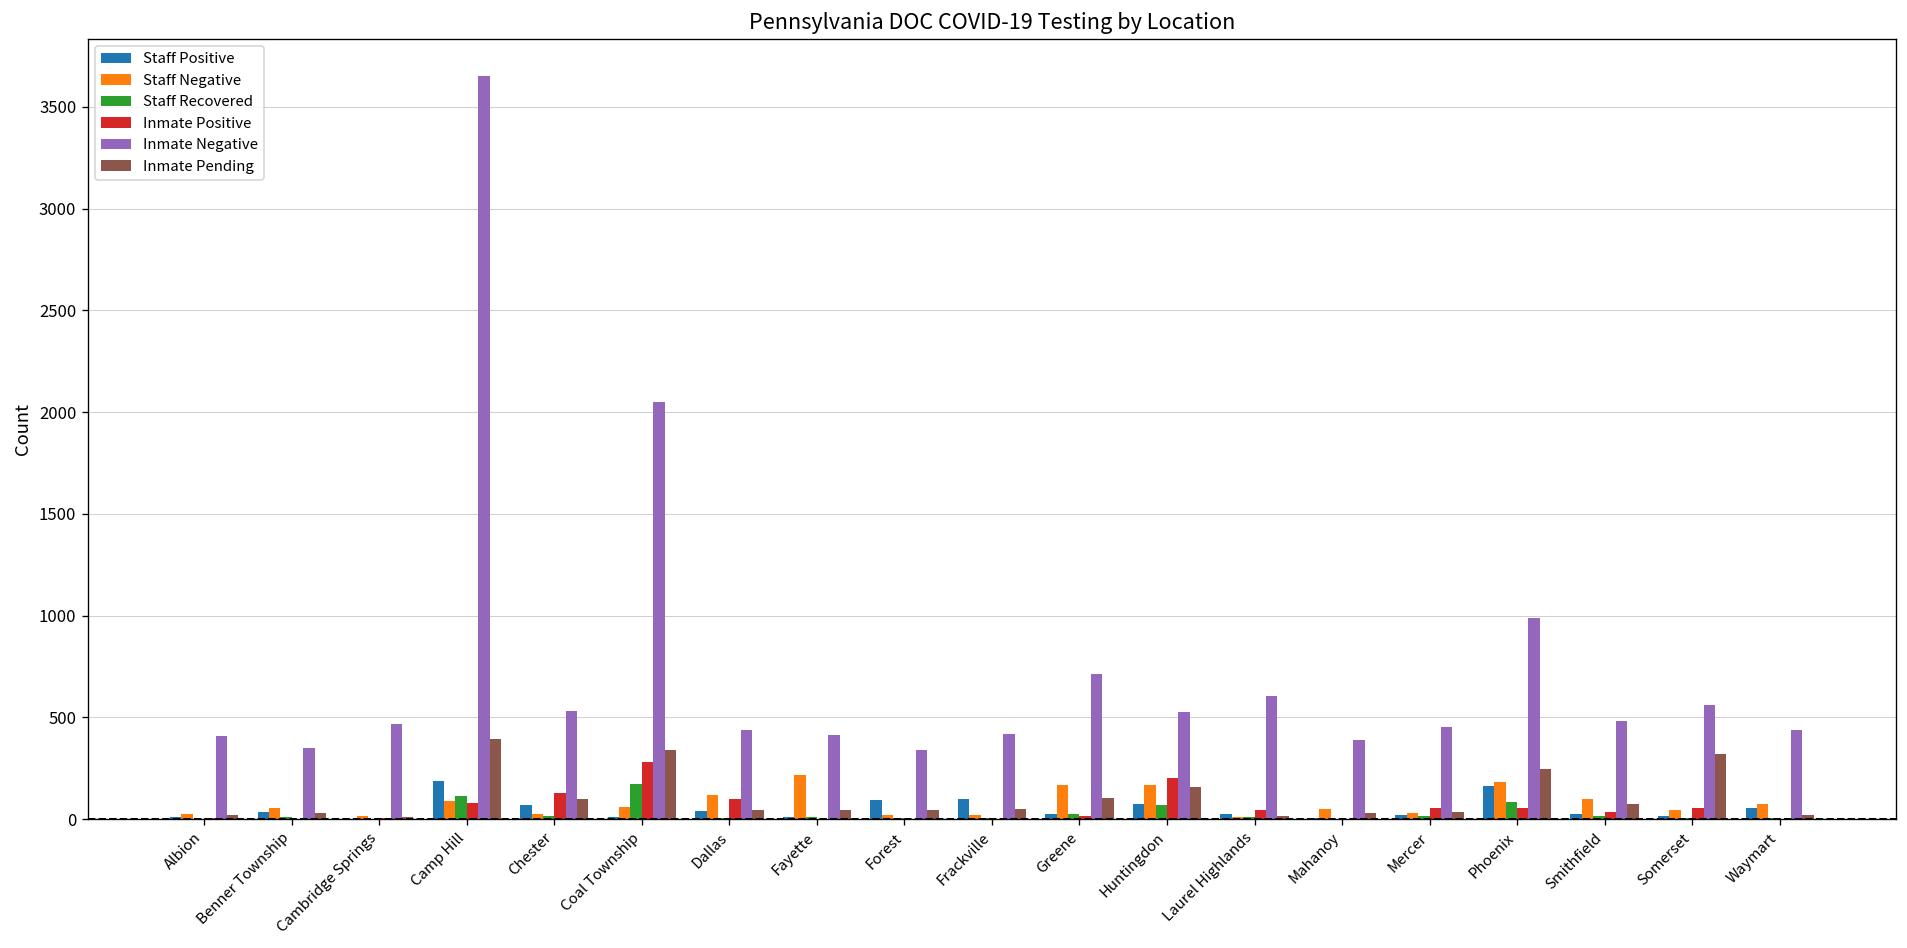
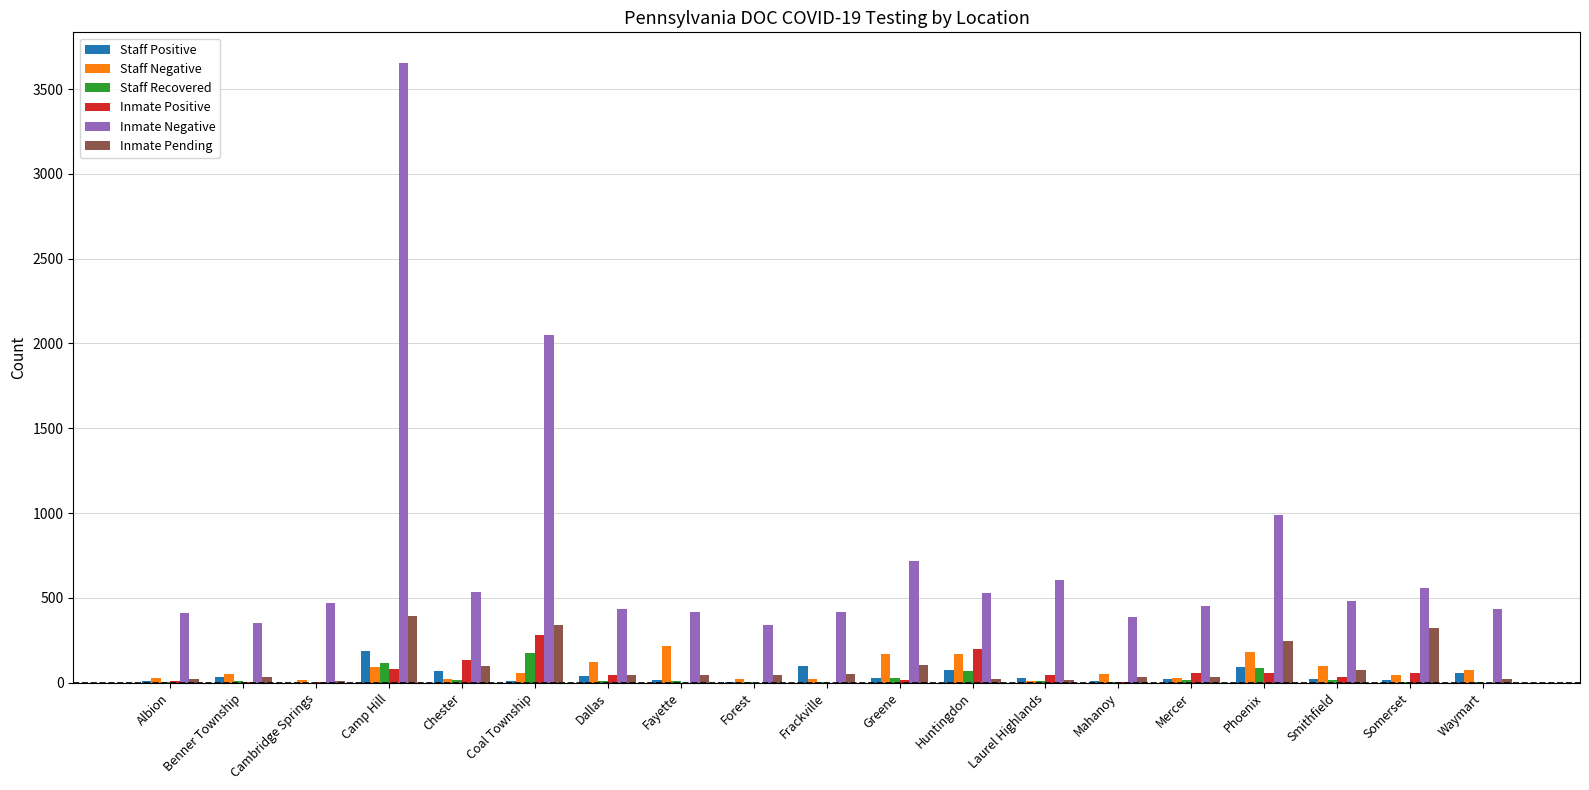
Inmate Positive, Dallas: 100 -> 40
Staff Positive, Forest: 100 -> 10
Inmate Pending, Huntingdon: 160 -> 20
Staff Positive, Phoenix: 160 -> 90
